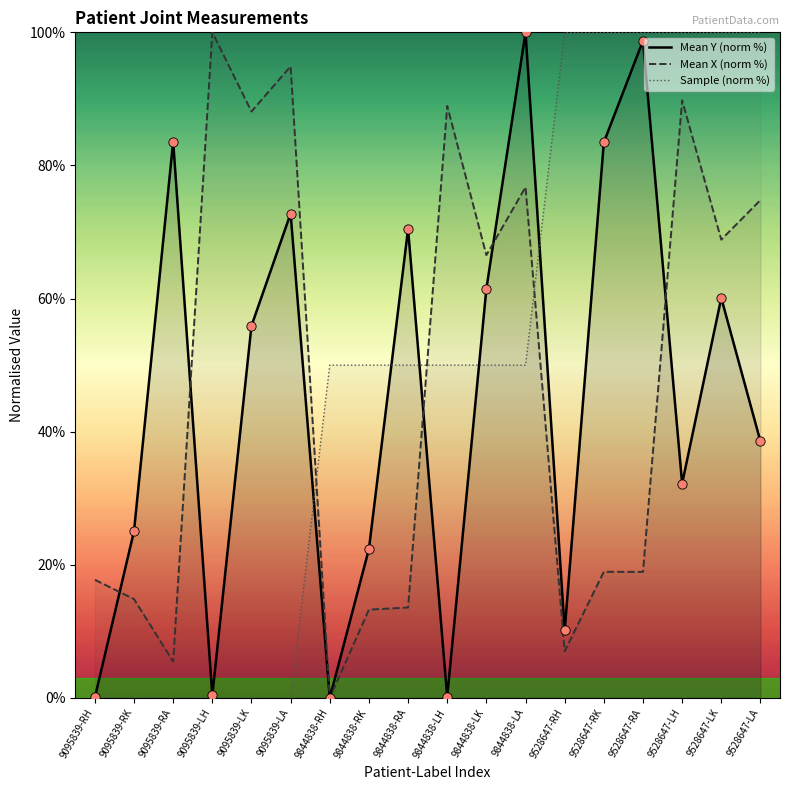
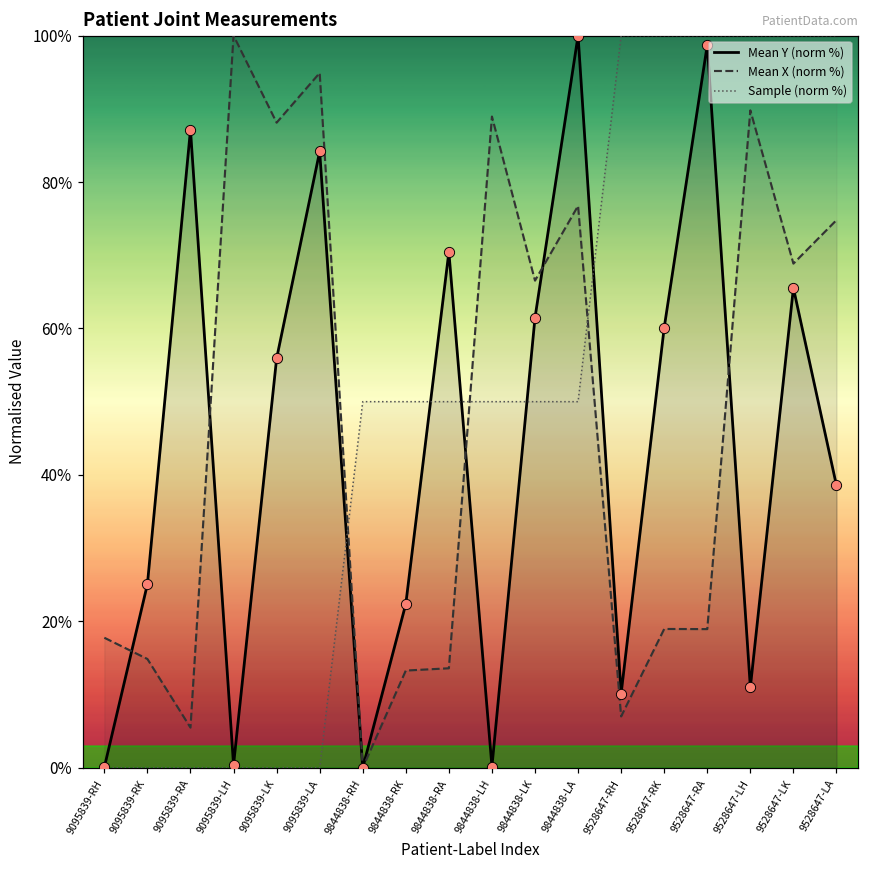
Mean Y (norm %), 9095839-RA: 84% -> 87%
Mean Y (norm %), 9095839-LA: 73% -> 84%
Mean Y (norm %), 9528647-RK: 83% -> 60%
Mean Y (norm %), 9528647-LH: 32% -> 11%
Mean Y (norm %), 9528647-LK: 60% -> 66%
